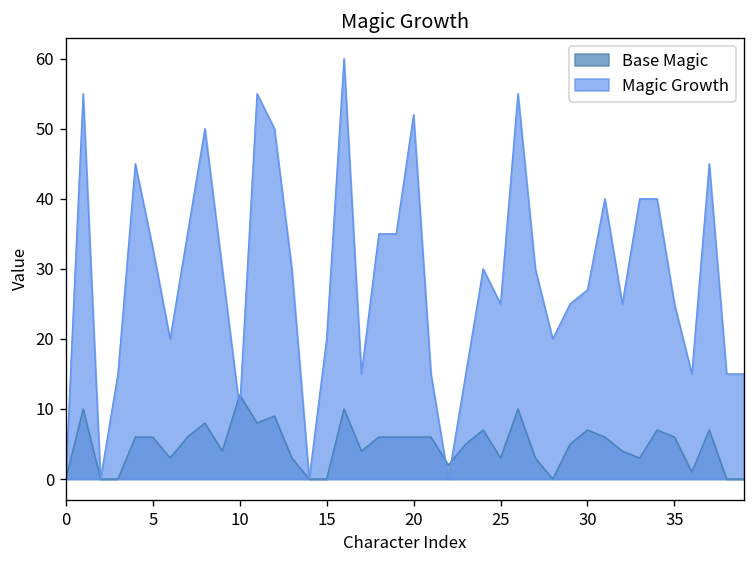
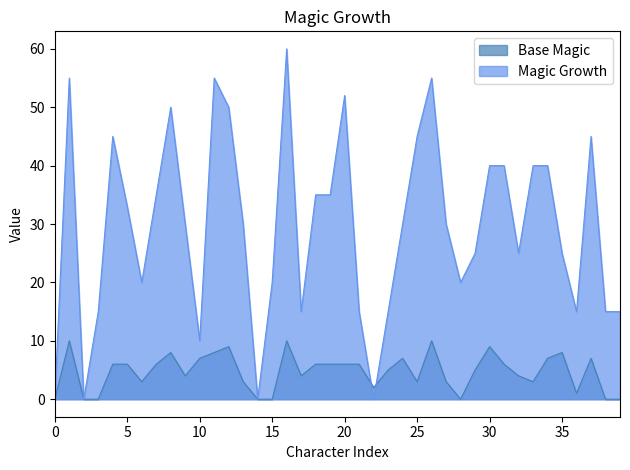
Base Magic, 10: 12 -> 7
Magic Growth, 25: 25 -> 45
Base Magic, 30: 7 -> 9
Magic Growth, 30: 27 -> 40
Base Magic, 35: 6 -> 8
